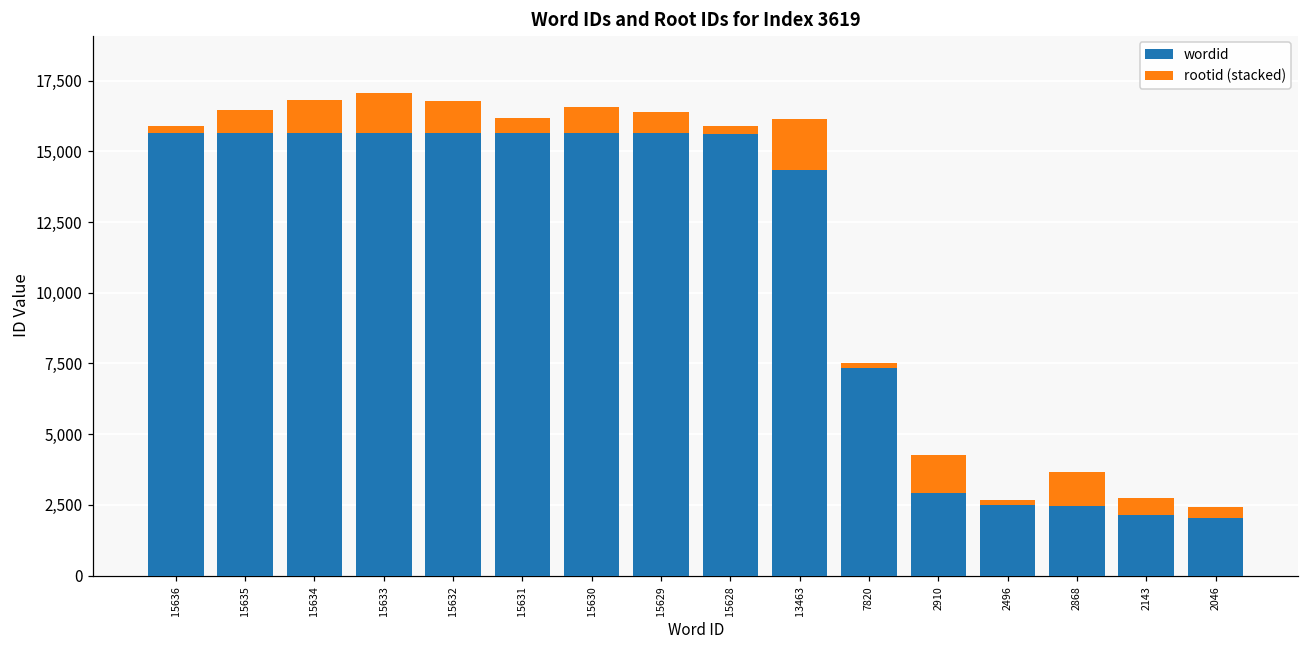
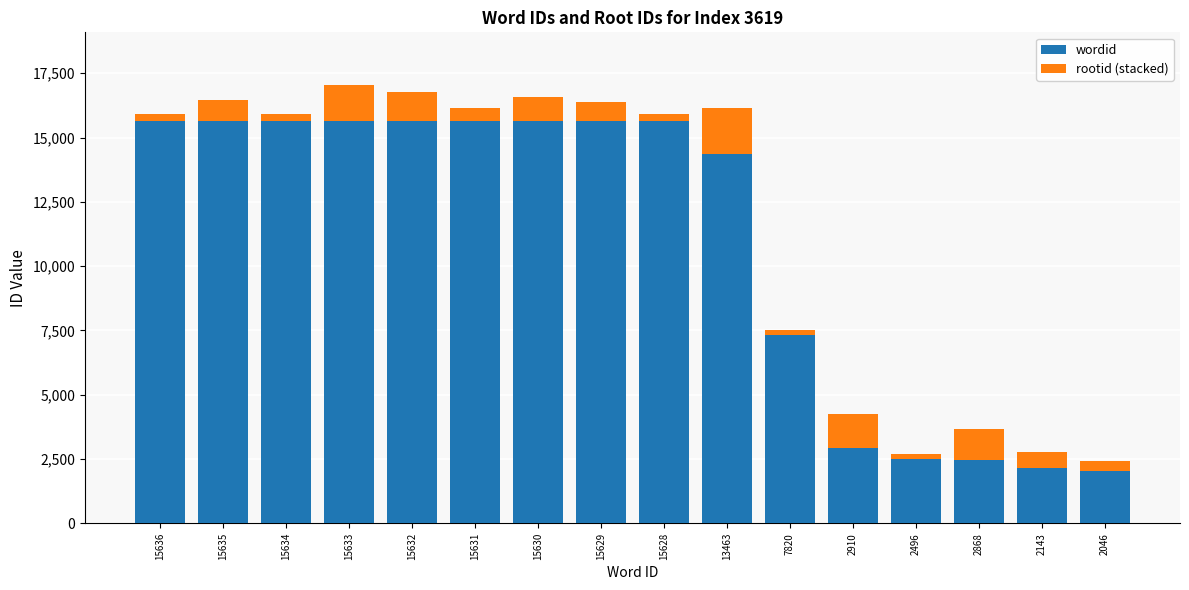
rootid (stacked), 15634: 1,200 -> 300
